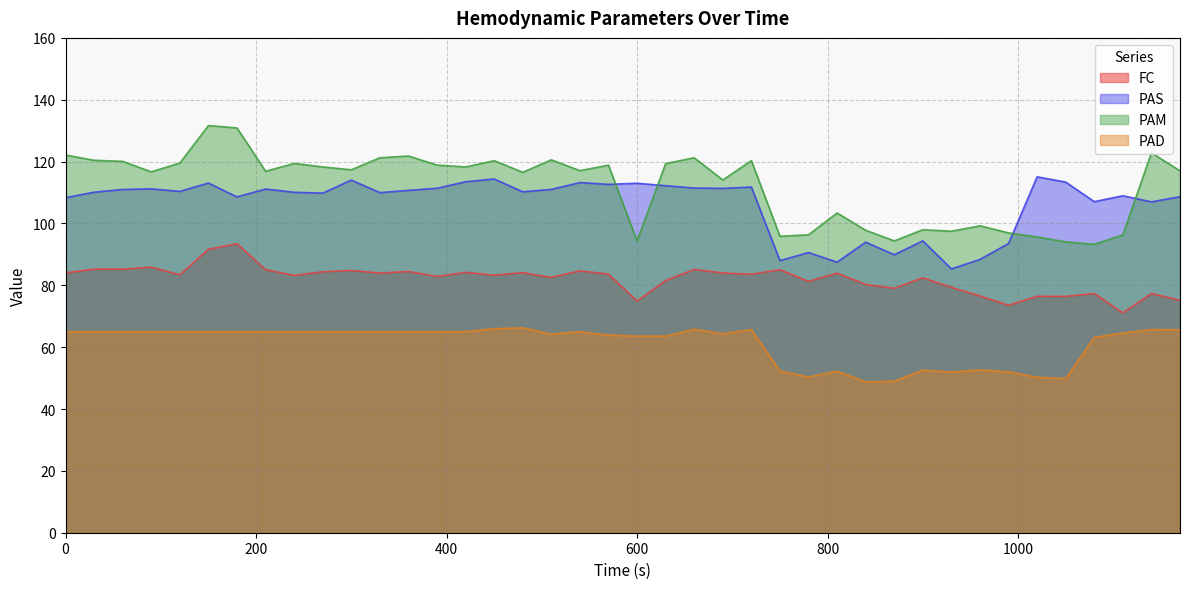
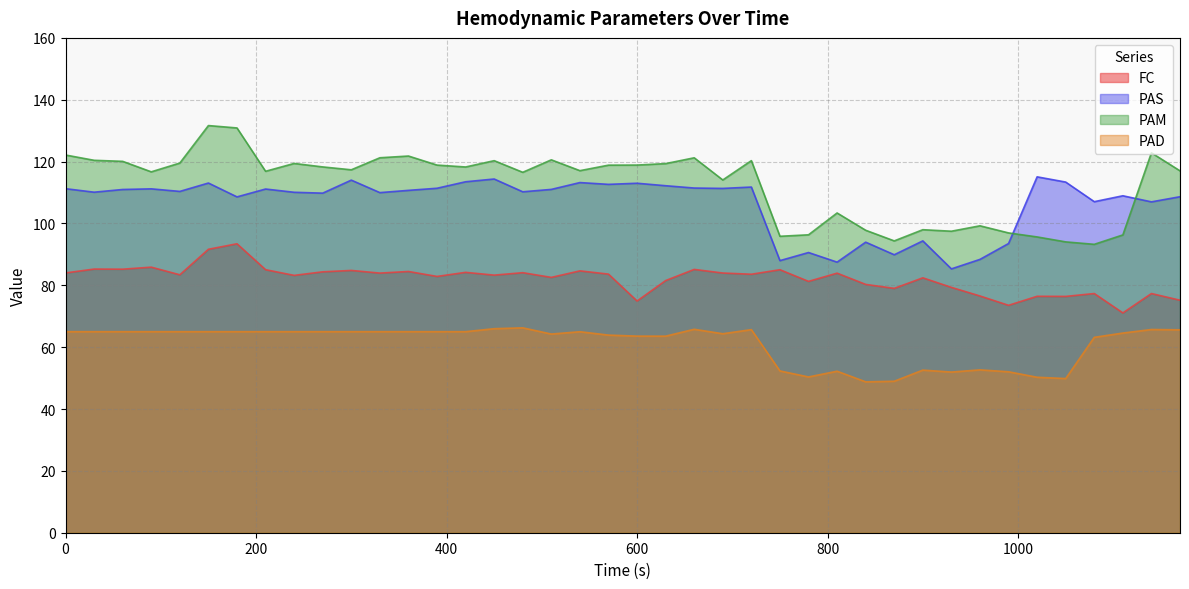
PAS, 0: 108 -> 111
PAM, 600: 94 -> 119
